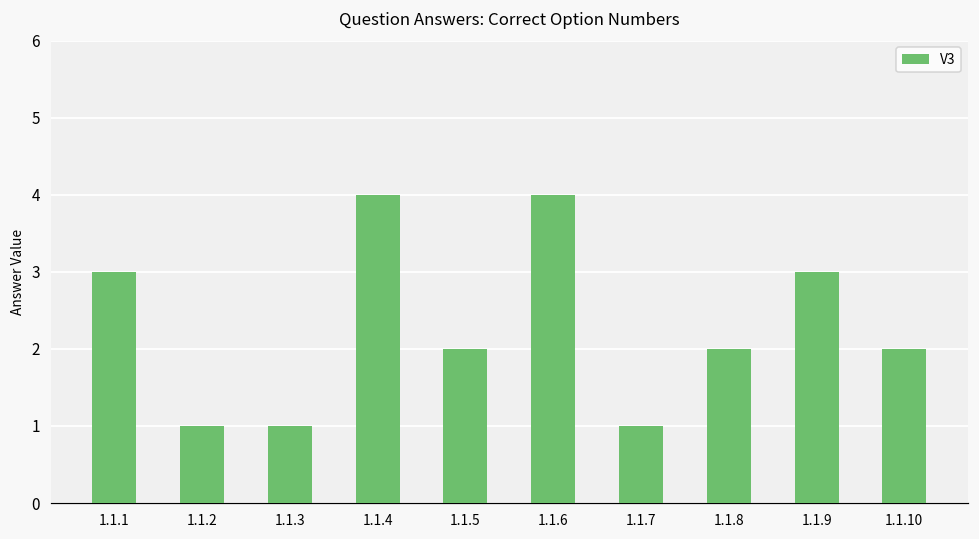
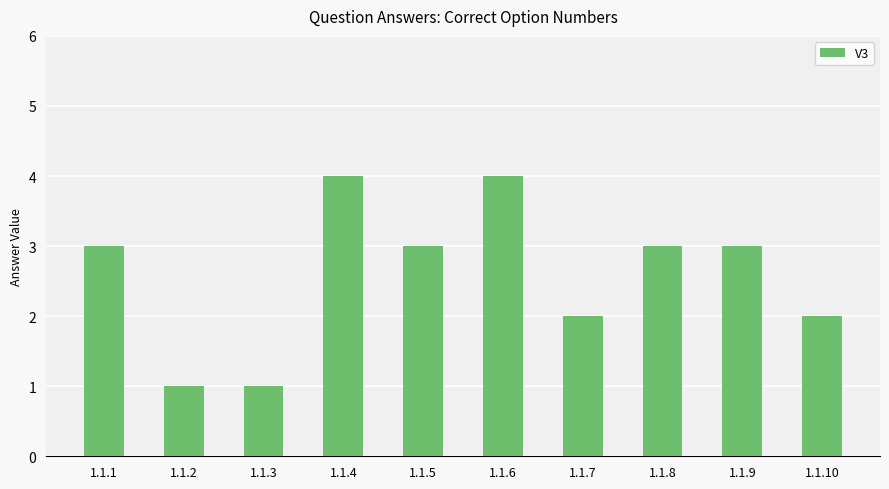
1.1.5: 2 -> 3
1.1.7: 1 -> 2
1.1.8: 2 -> 3
